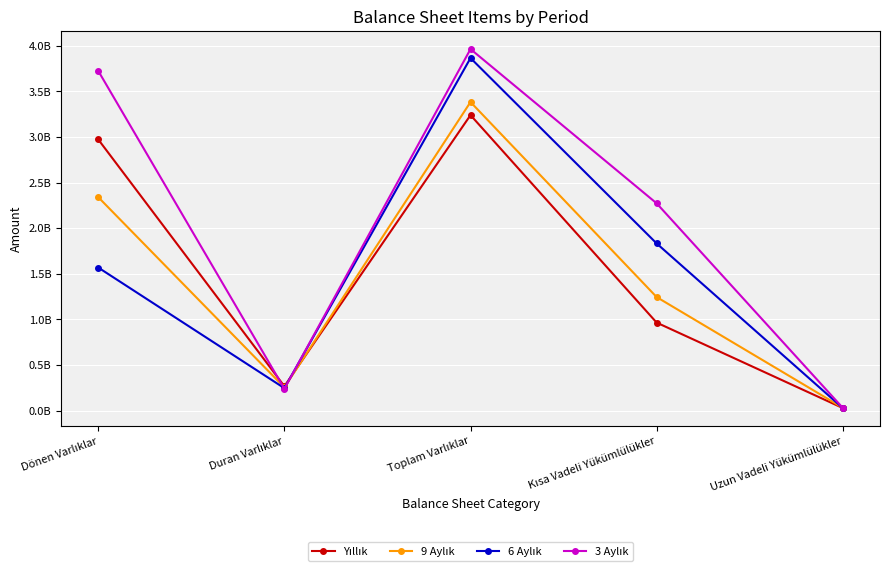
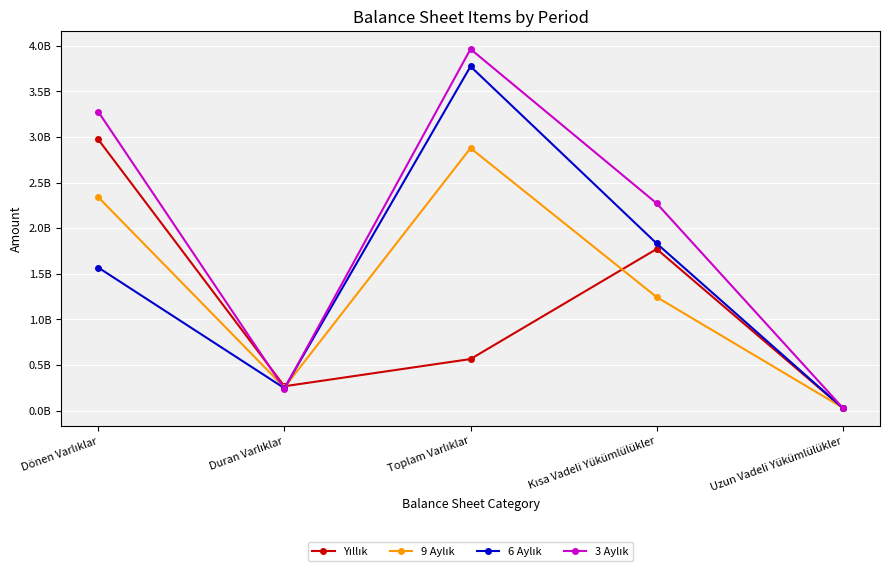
3 Aylık, Dönen Varlıklar: 3700000000 -> 3300000000
Yıllık, Toplam Varlıklar: 3200000000 -> 600000000
9 Aylık, Toplam Varlıklar: 3400000000 -> 2900000000
6 Aylık, Toplam Varlıklar: 3900000000 -> 3800000000
Yıllık, Kısa Vadeli Yükümlülükler: 1000000000 -> 1800000000
